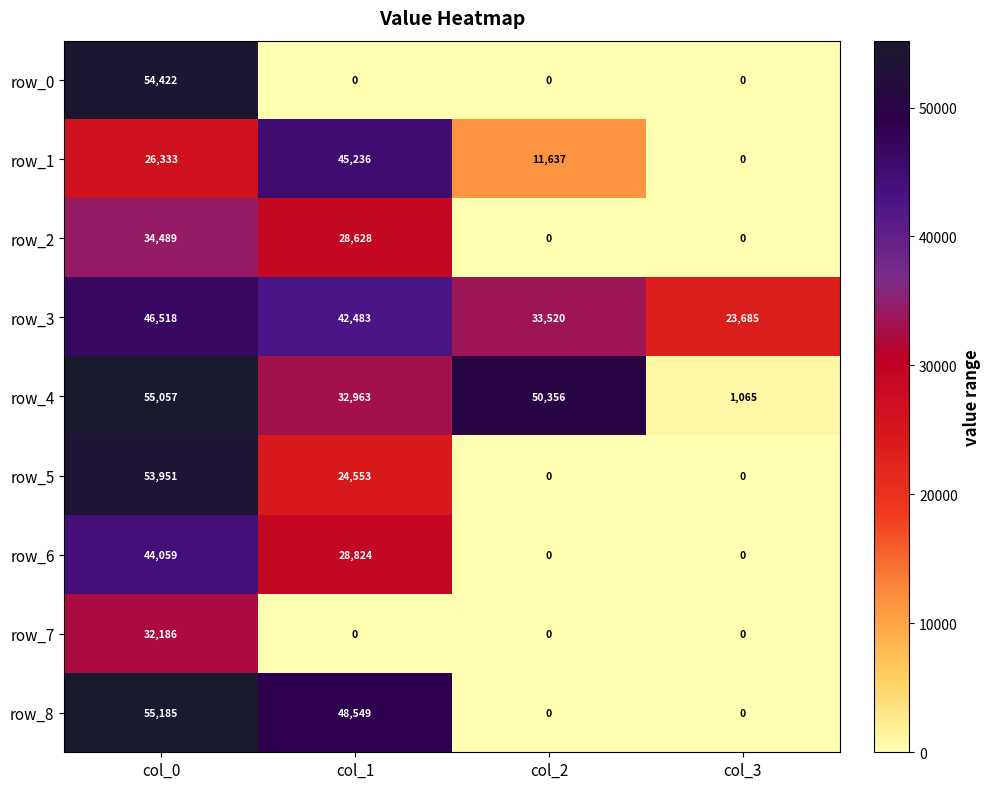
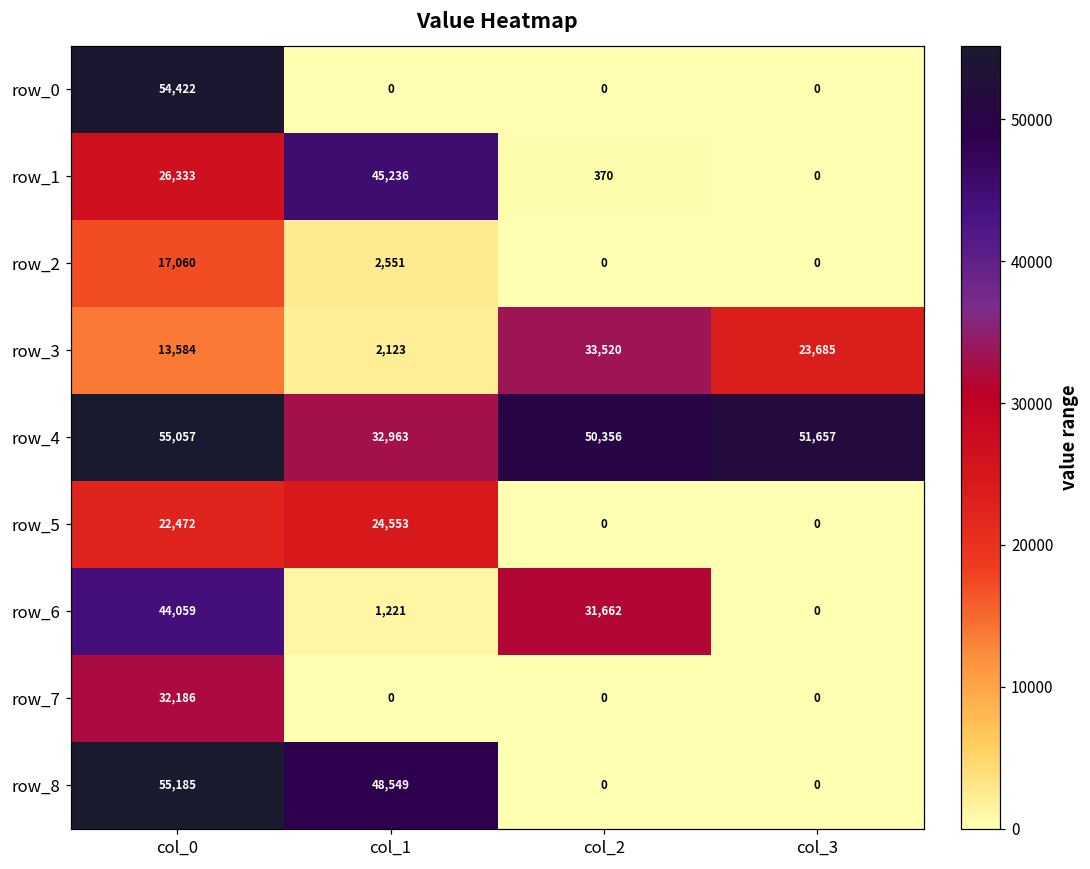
row_1, col_2: 11,637 -> 370
row_2, col_0: 34,489 -> 17,060
row_2, col_1: 28,628 -> 2,551
row_3, col_0: 46,518 -> 13,584
row_3, col_1: 42,483 -> 2,123
row_4, col_3: 1,065 -> 51,657
row_5, col_0: 53,951 -> 22,472
row_6, col_1: 28,824 -> 1,221
row_6, col_2: 0 -> 31,662
